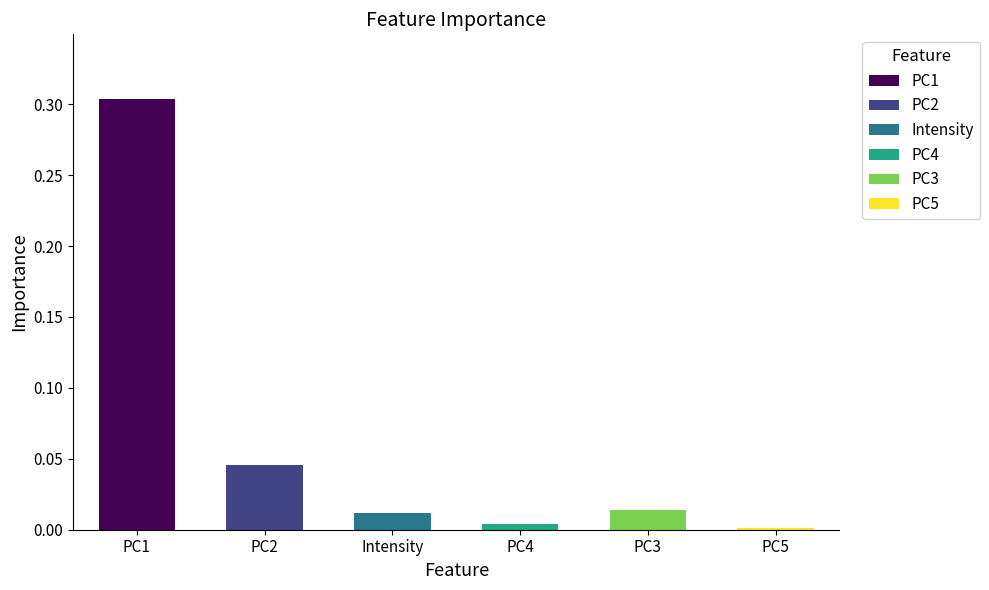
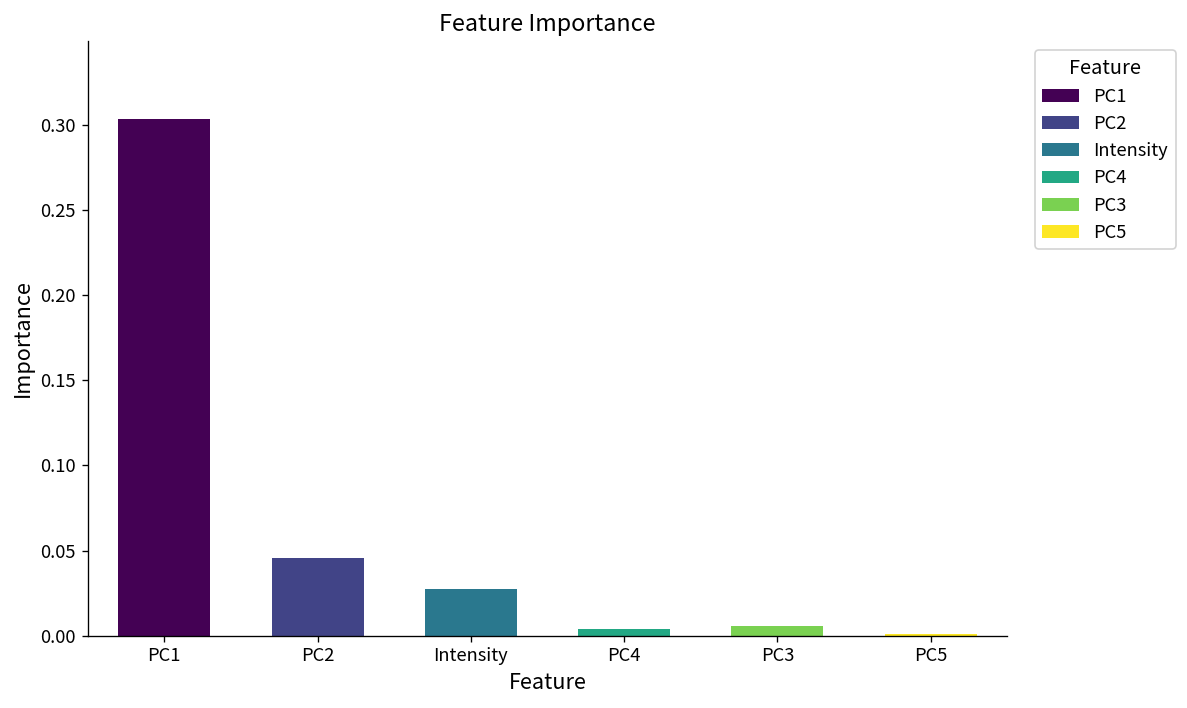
Intensity: 0.011 -> 0.027
PC3: 0.014 -> 0.006
